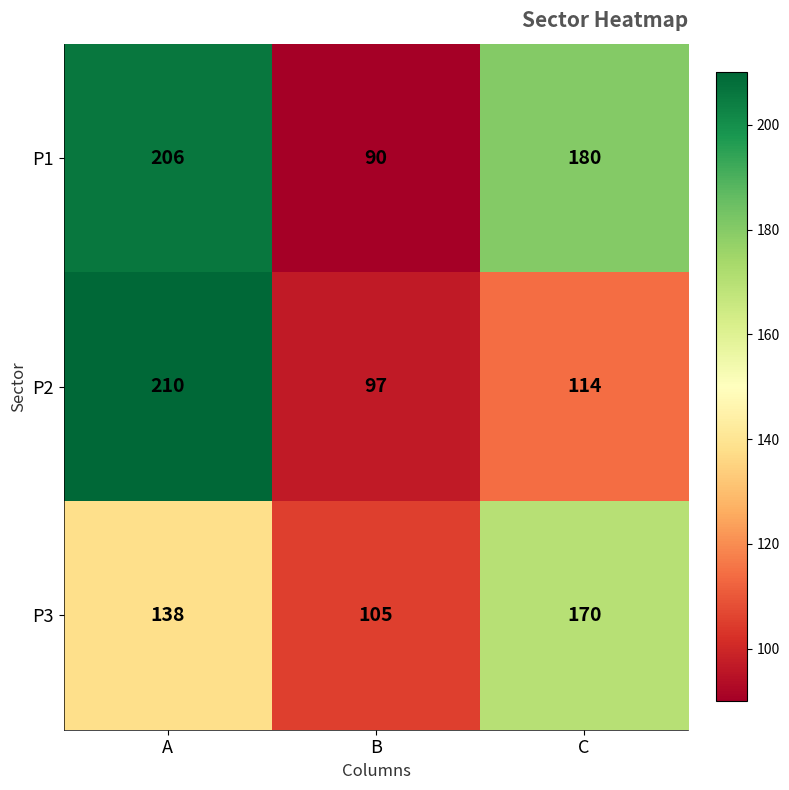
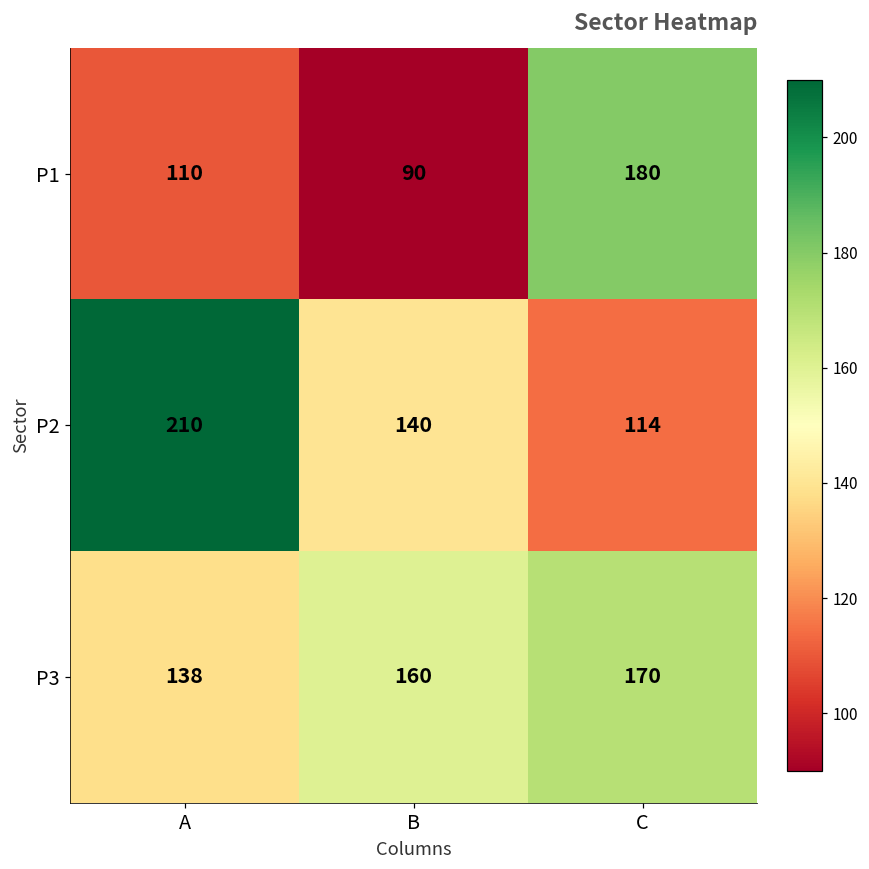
P1, A: 206 -> 110
P2, B: 97 -> 140
P3, B: 105 -> 160
